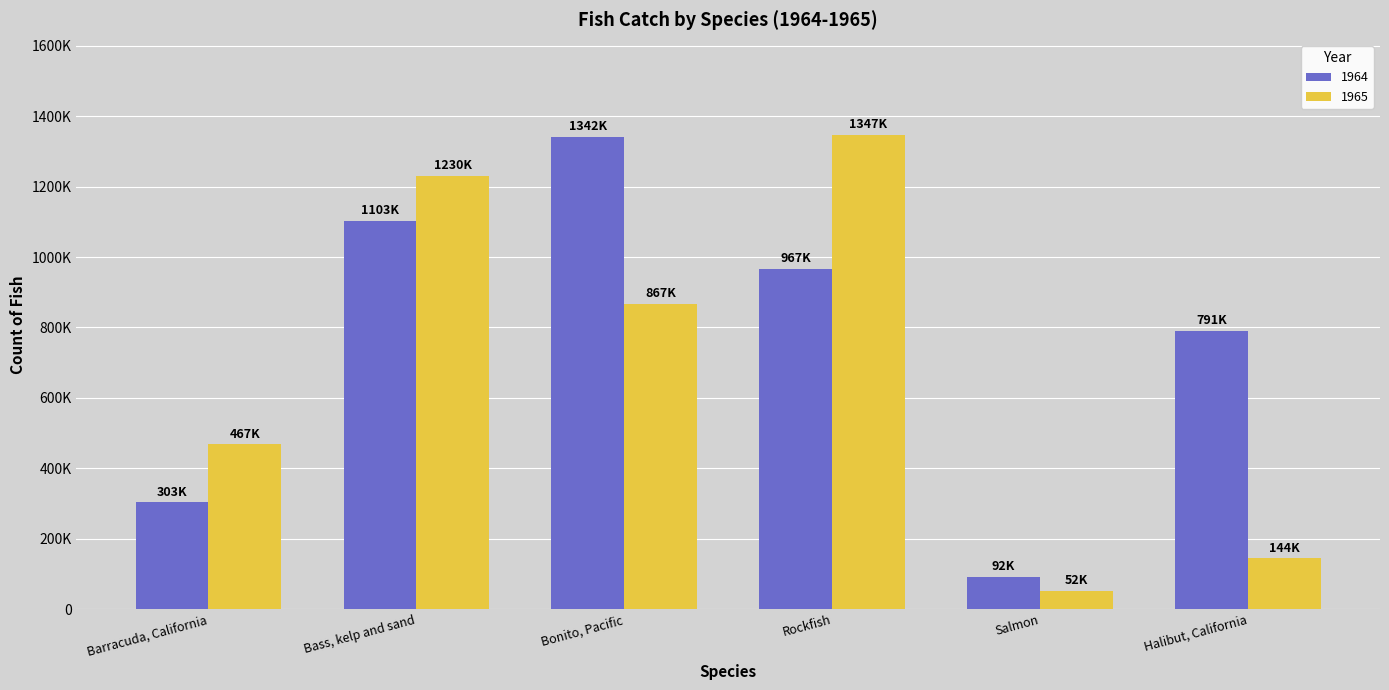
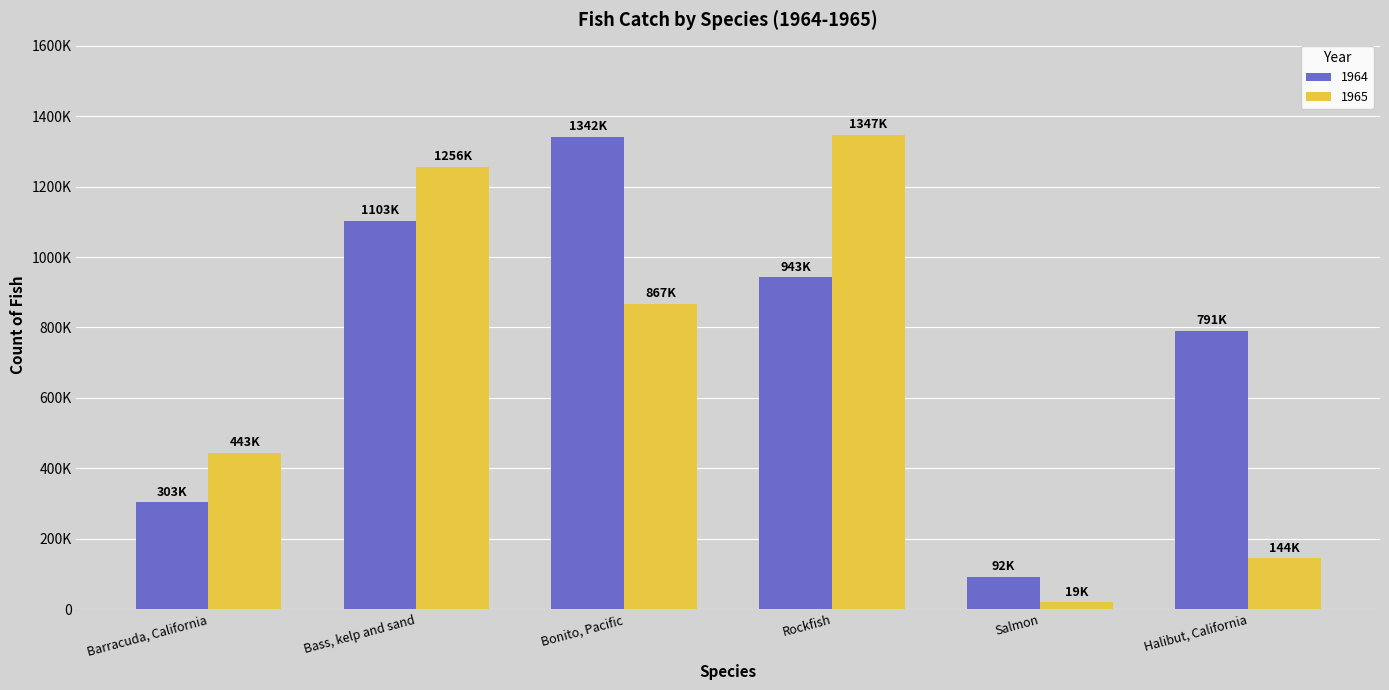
1965, Barracuda, California: 467K -> 443K
1965, Bass, kelp and sand: 1230K -> 1256K
1964, Rockfish: 967K -> 943K
1965, Salmon: 52K -> 19K
